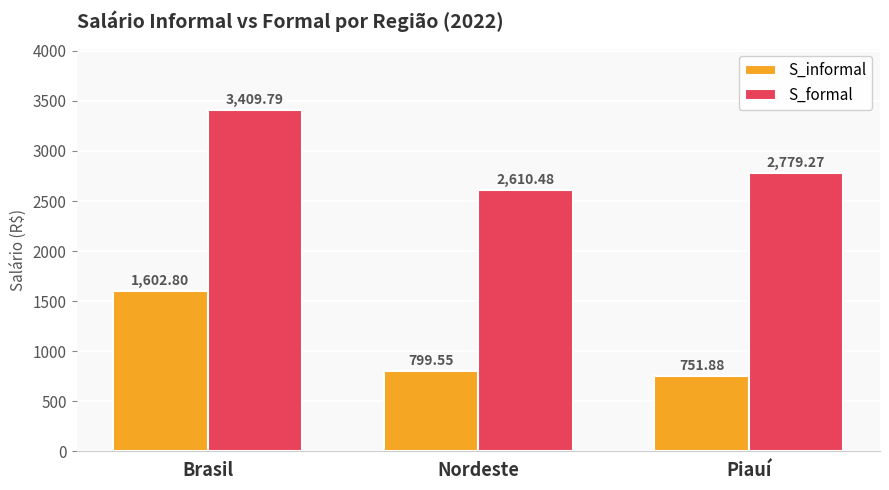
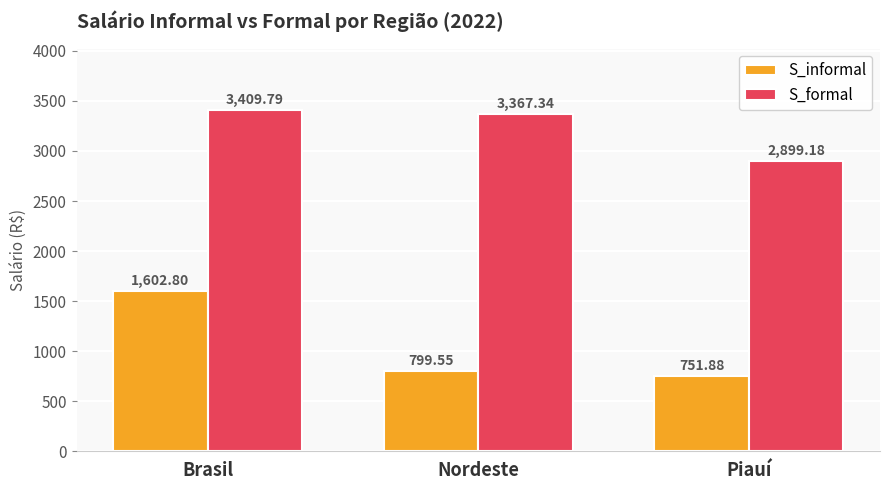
S_formal, Nordeste: 2,610.48 -> 3,367.34
S_formal, Piauí: 2,779.27 -> 2,899.18
